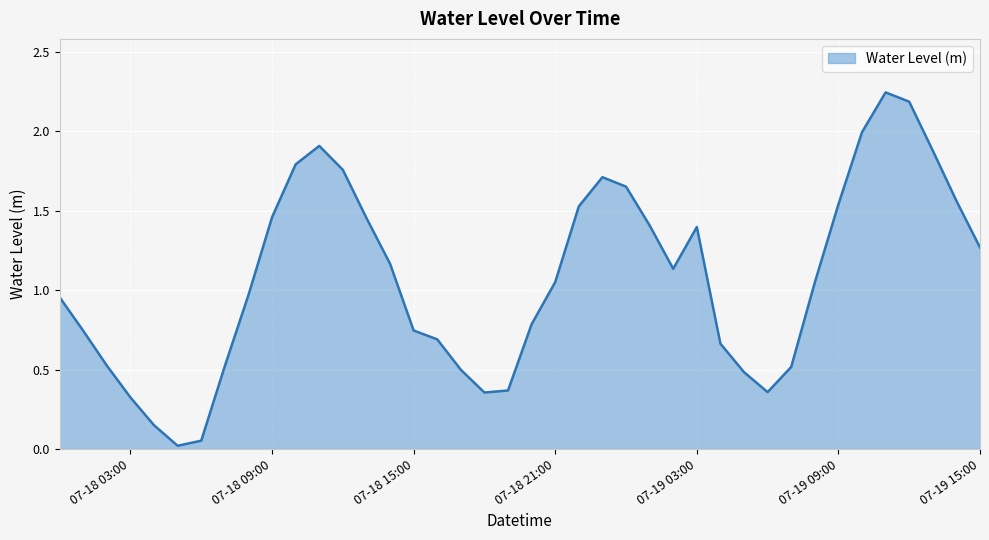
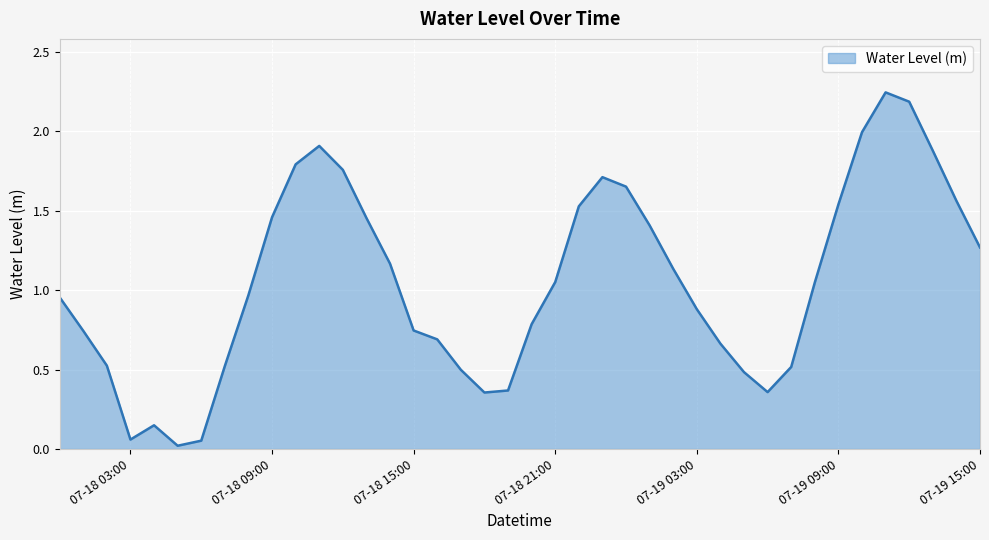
07-18 03:00: 0.32 -> 0.06
07-19 03:00: 1.40 -> 0.88
